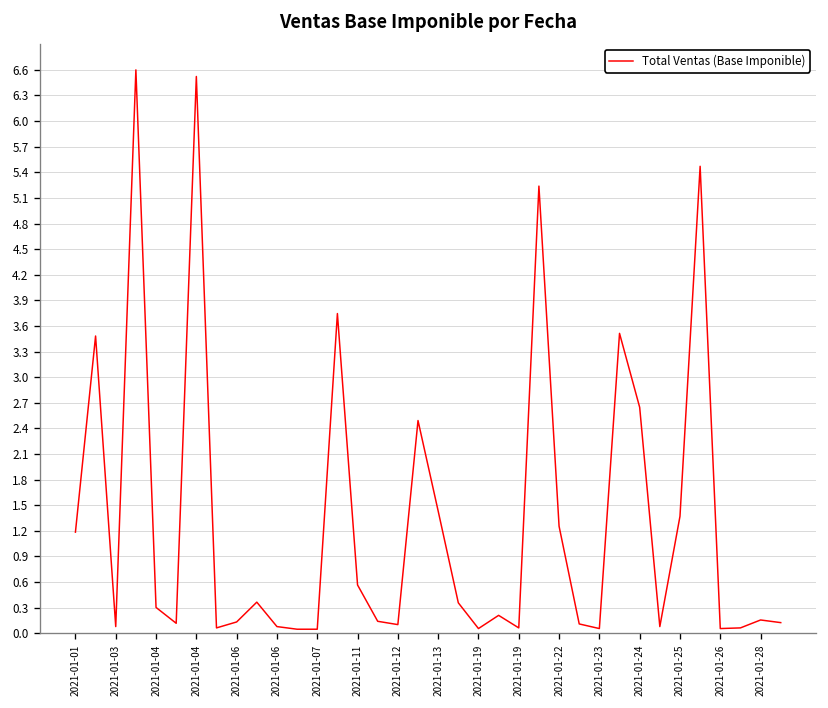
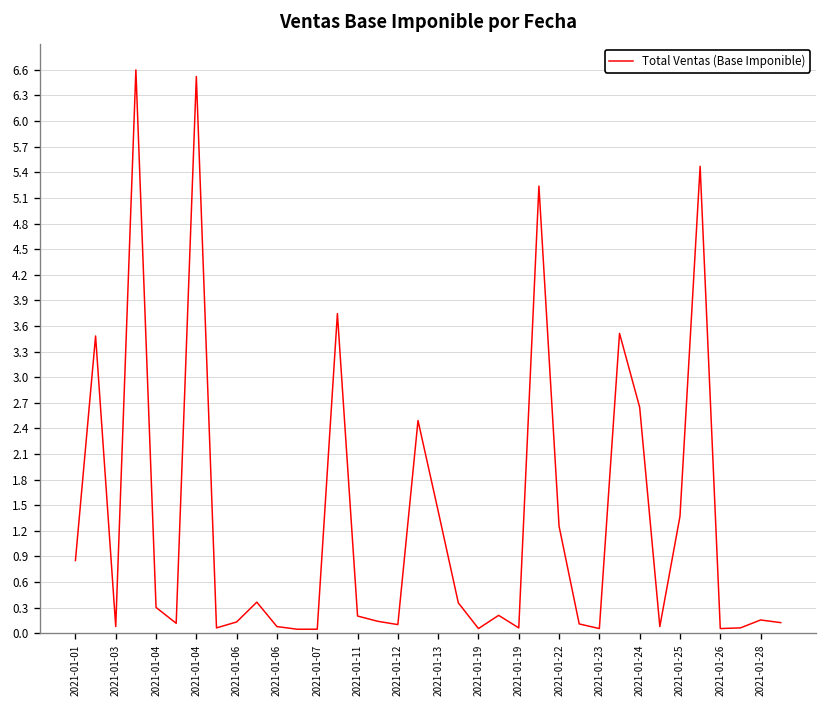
2021-01-01: 1.2 -> 0.9
2021-01-11: 0.6 -> 0.2
